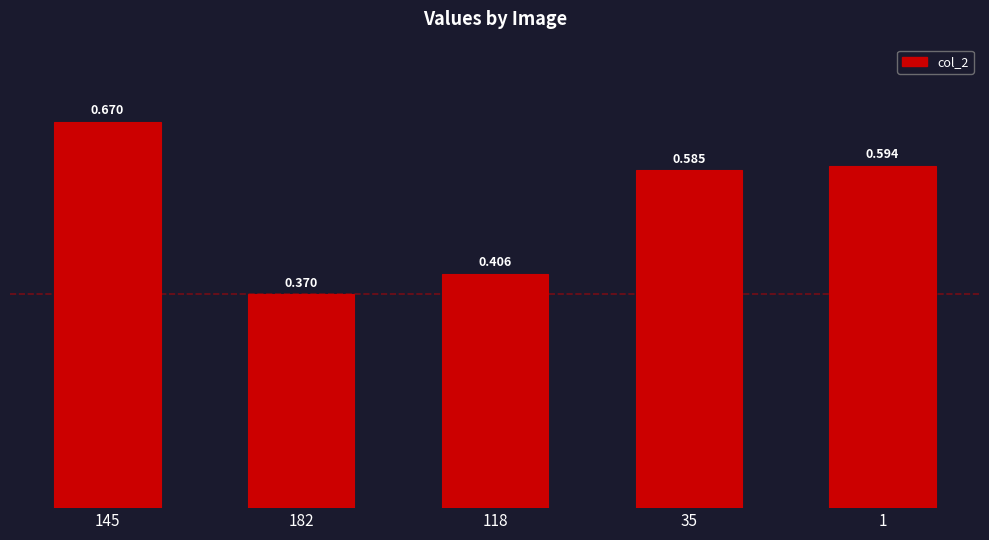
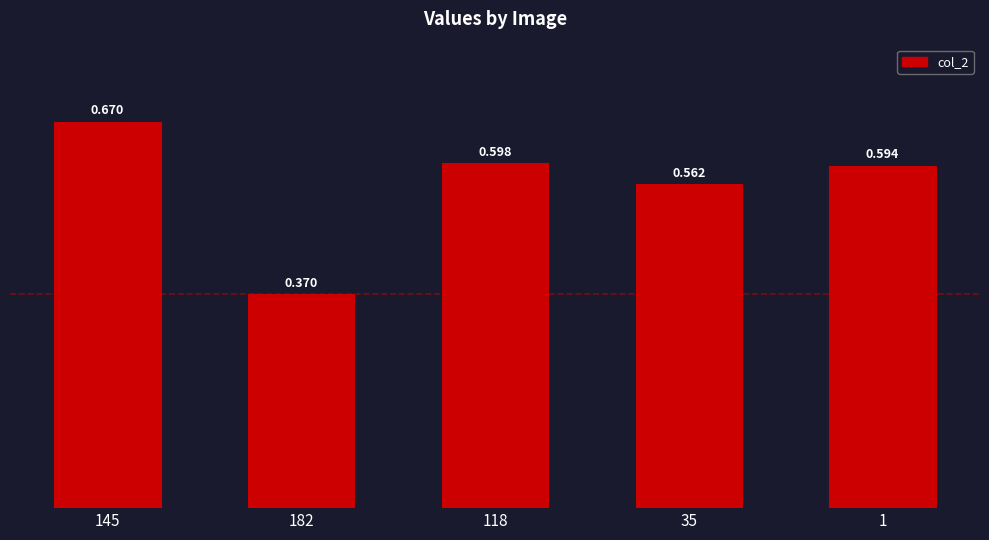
118: 0.406 -> 0.598
35: 0.585 -> 0.562
